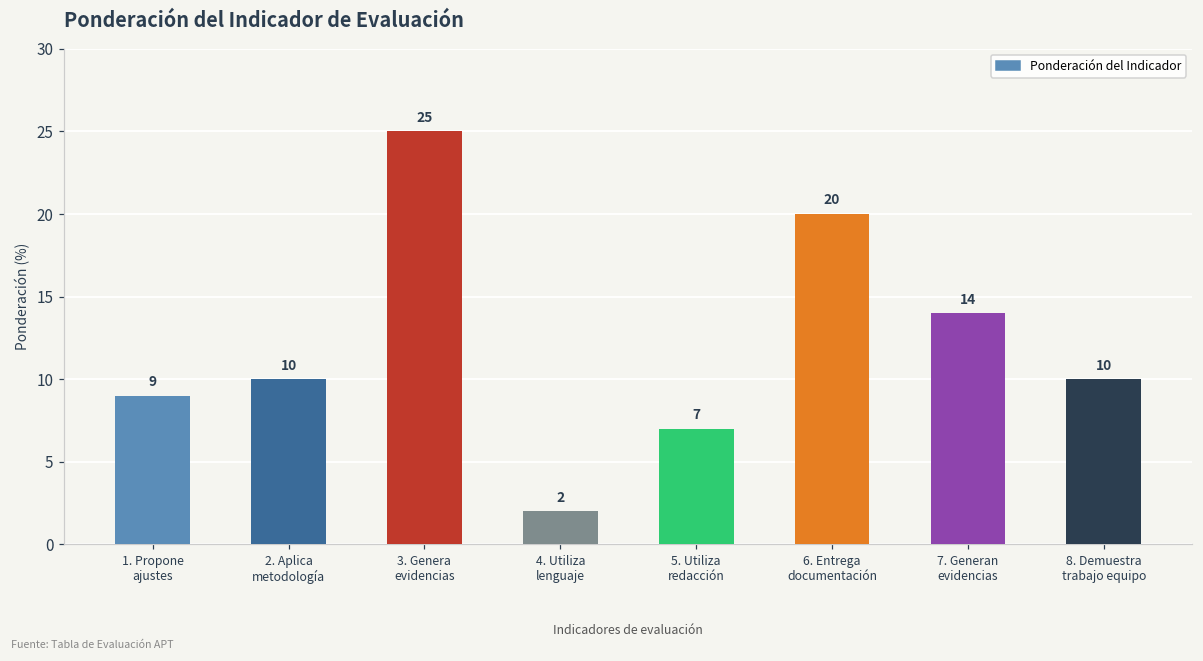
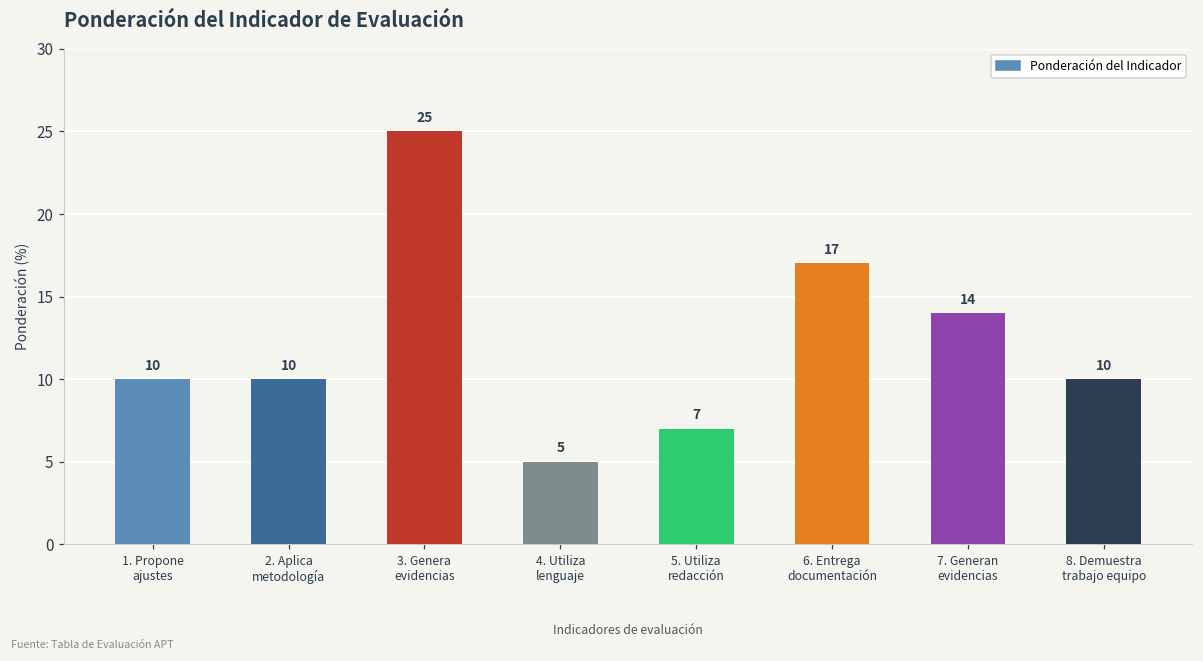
1. Propone ajustes: 9 -> 10
4. Utiliza lenguaje: 2 -> 5
6. Entrega documentación: 20 -> 17
